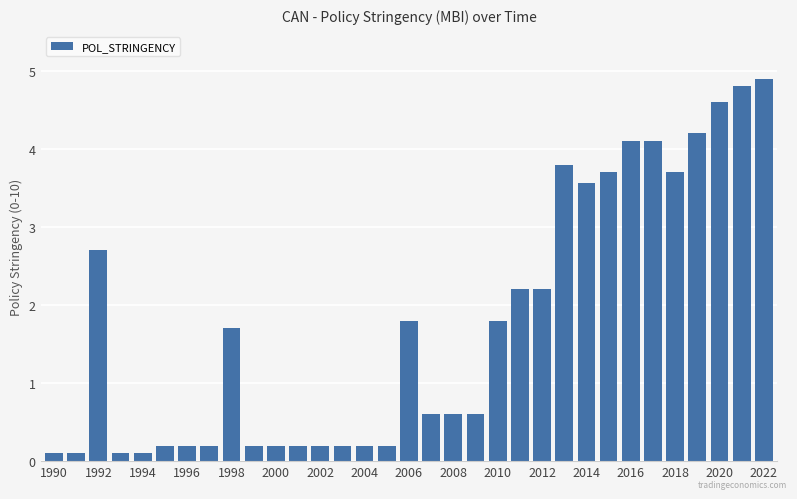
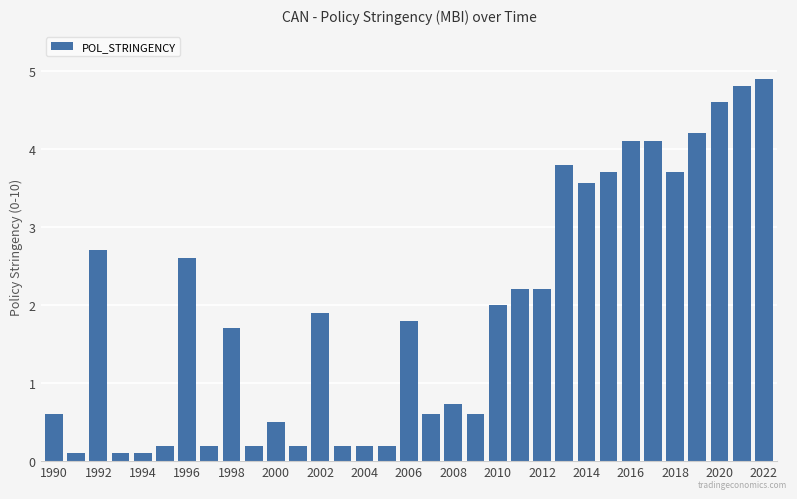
1990: 0.1 -> 0.6
1996: 0.2 -> 2.6
2000: 0.2 -> 0.5
2002: 0.2 -> 1.9
2008: 0.6 -> 0.7
2010: 1.8 -> 2.0
